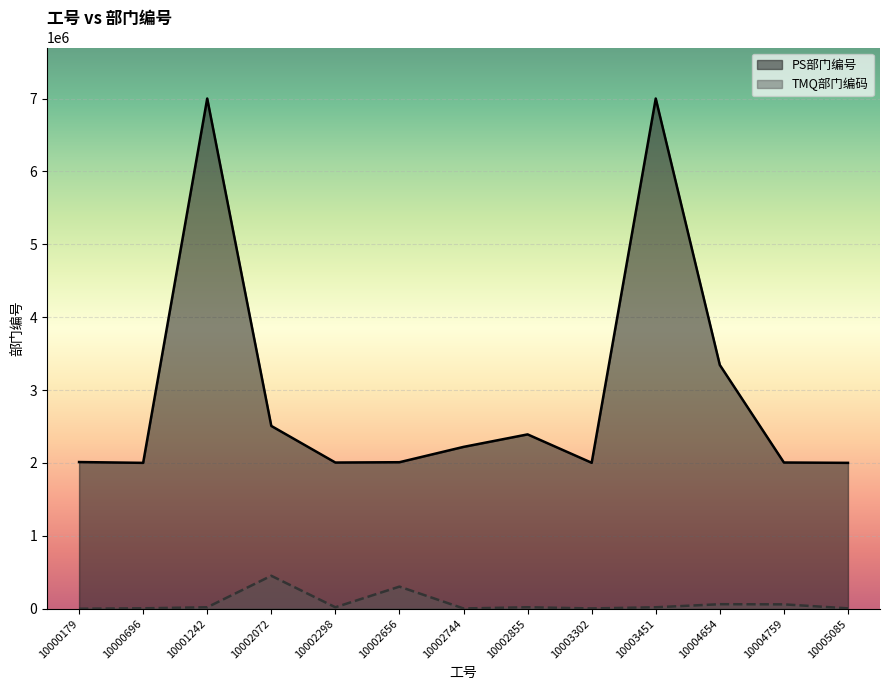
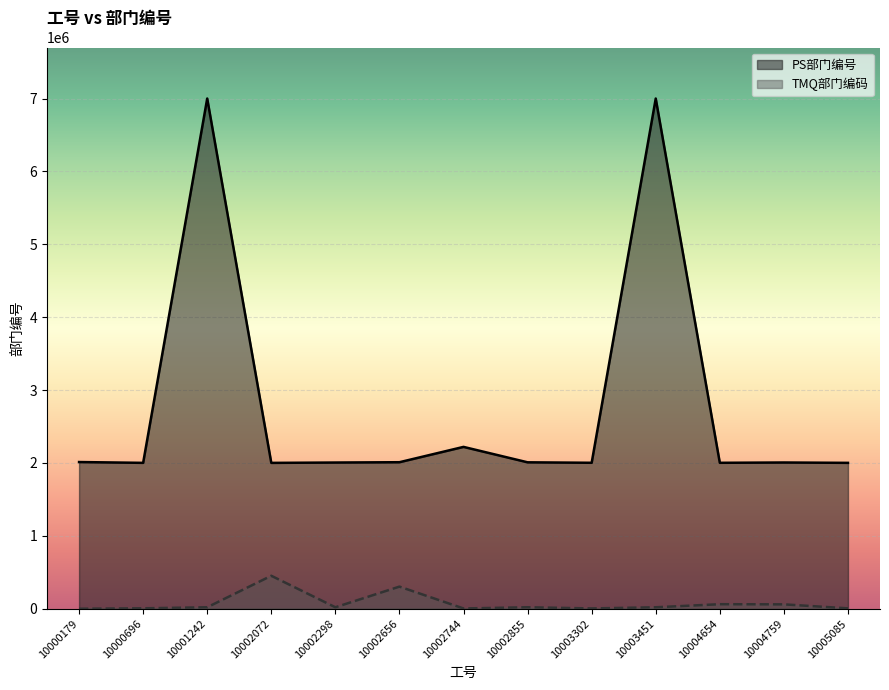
PS部门编号, 10002072: 2500000 -> 2000000
PS部门编号, 10002855: 2400000 -> 2000000
PS部门编号, 10004654: 3300000 -> 2000000
